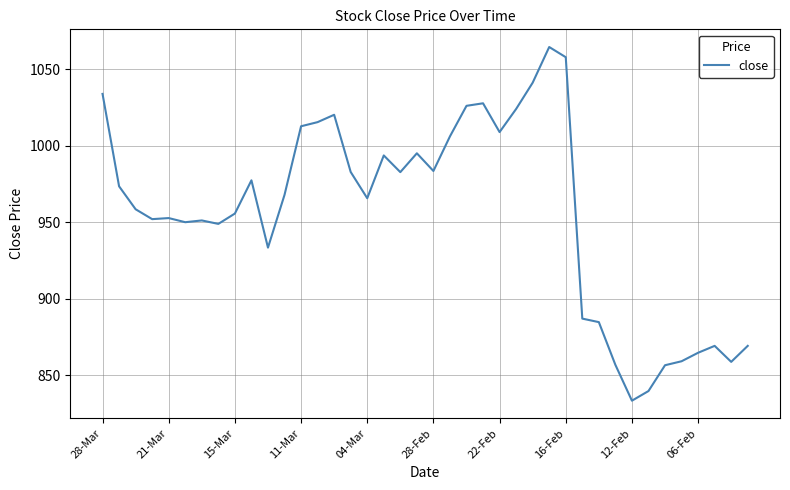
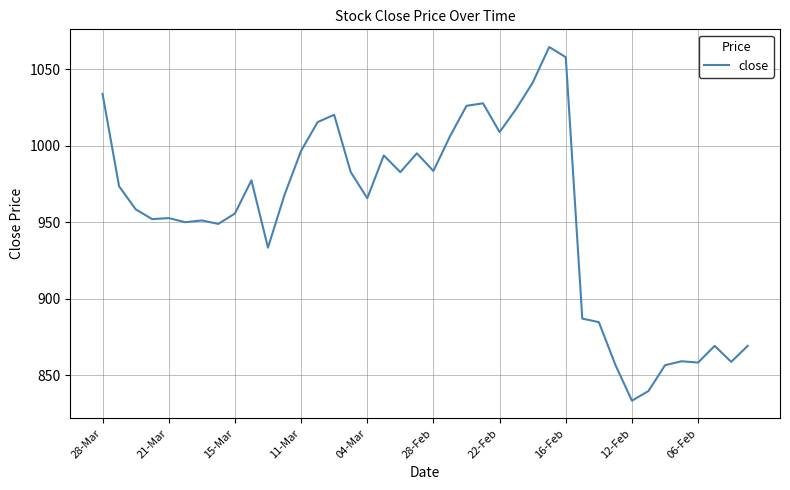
11-Mar: 1013 -> 997
06-Feb: 865 -> 858
